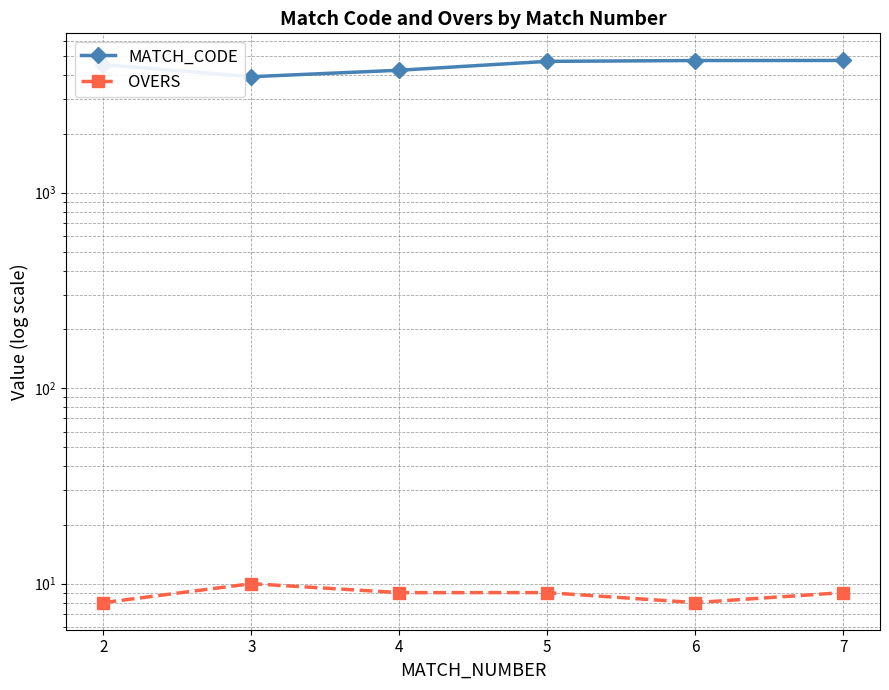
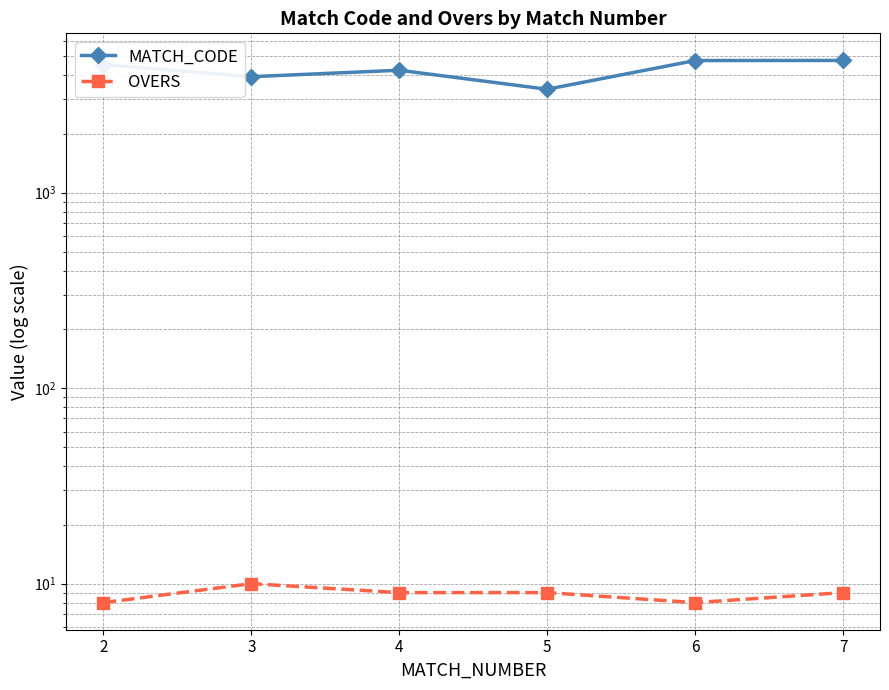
MATCH_CODE, 5: 4700 -> 3400
